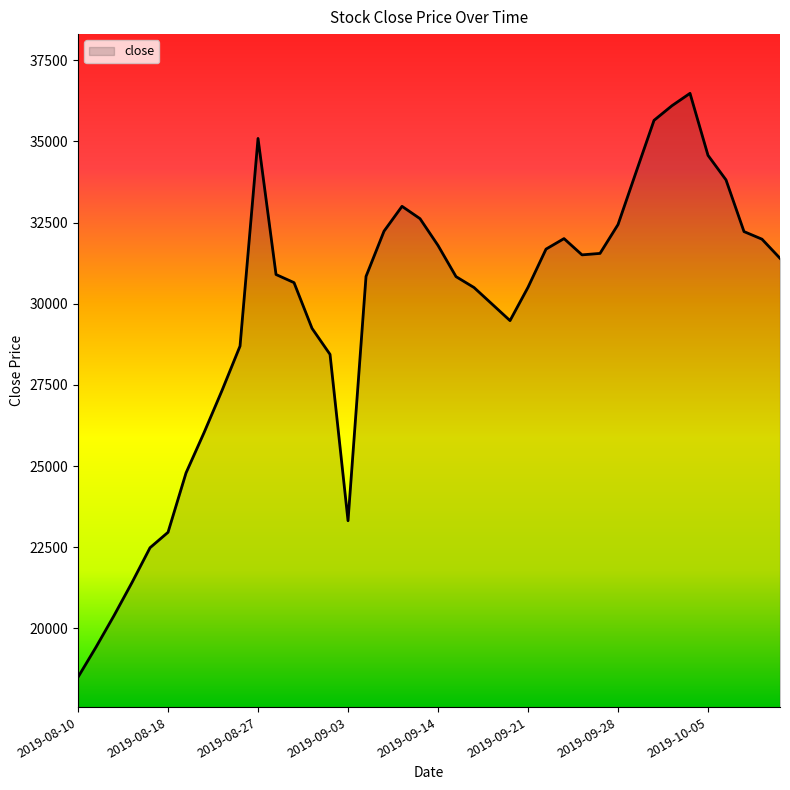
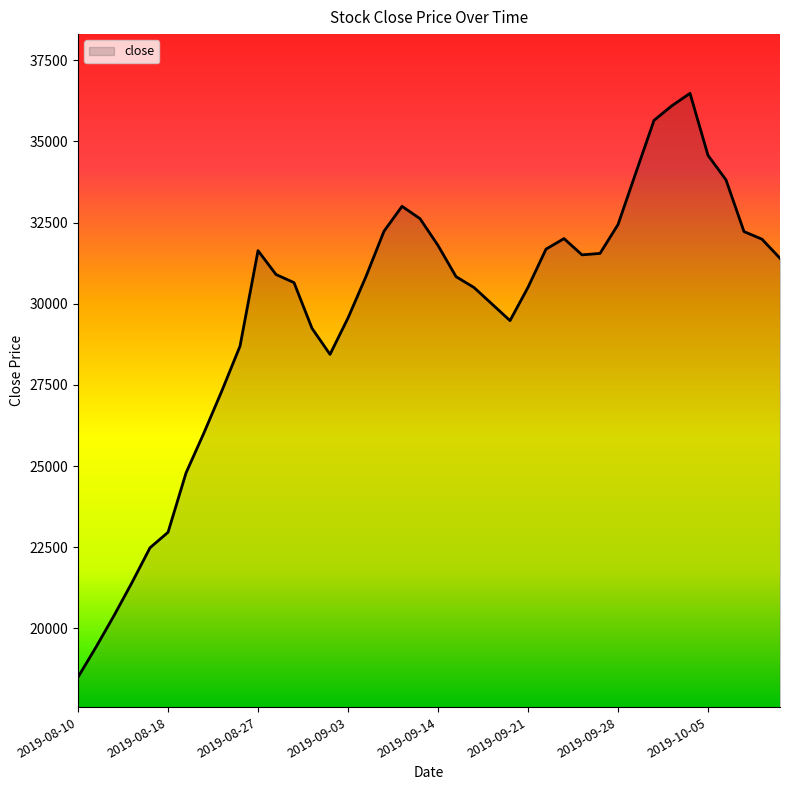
2019-08-27: 35100 -> 31600
2019-09-03: 23300 -> 29600
